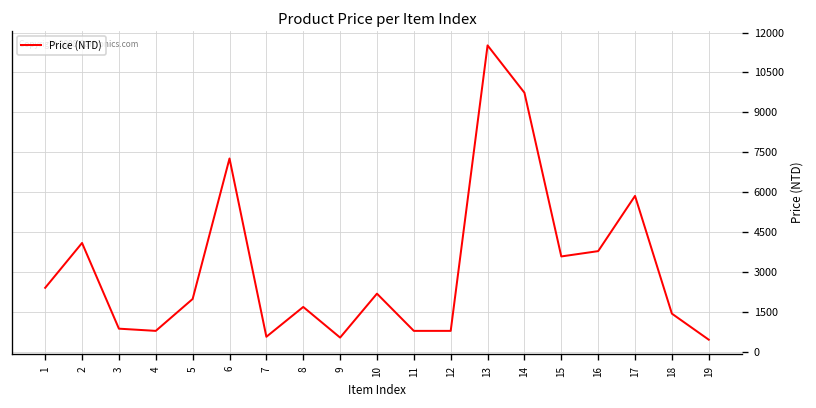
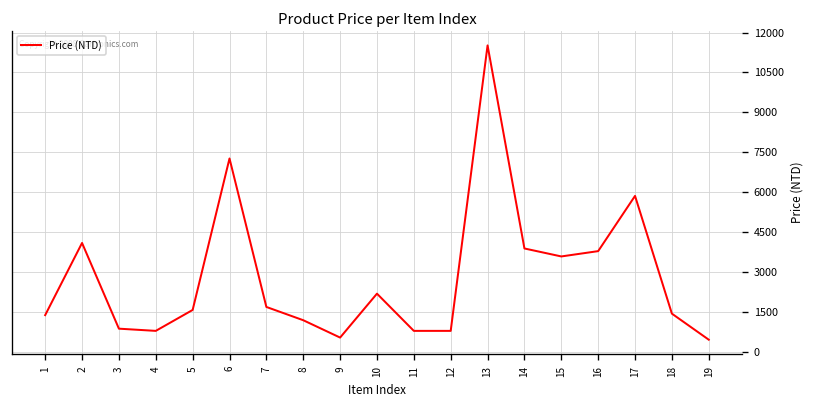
1: 2400 -> 1400
5: 2000 -> 1600
7: 600 -> 1700
8: 1700 -> 1200
14: 9700 -> 3900
